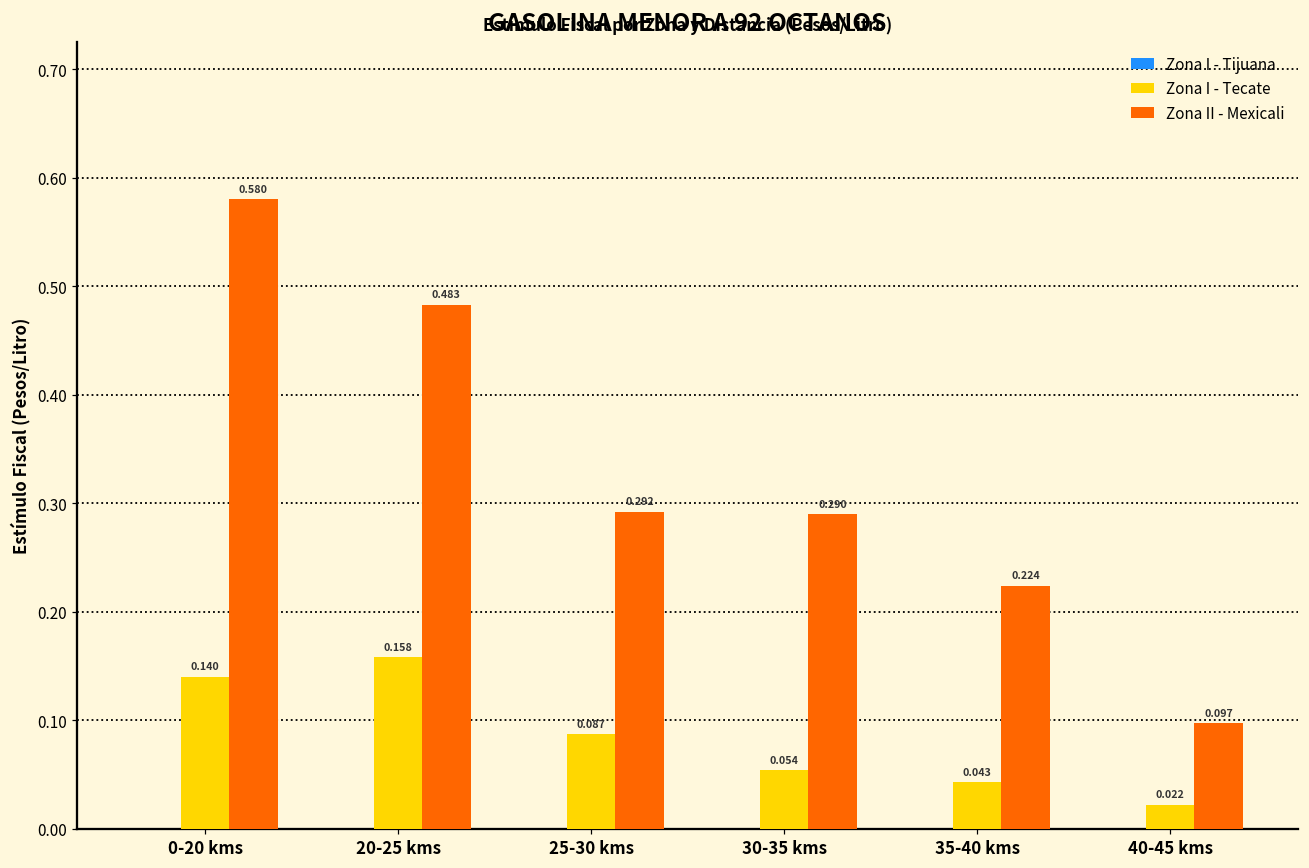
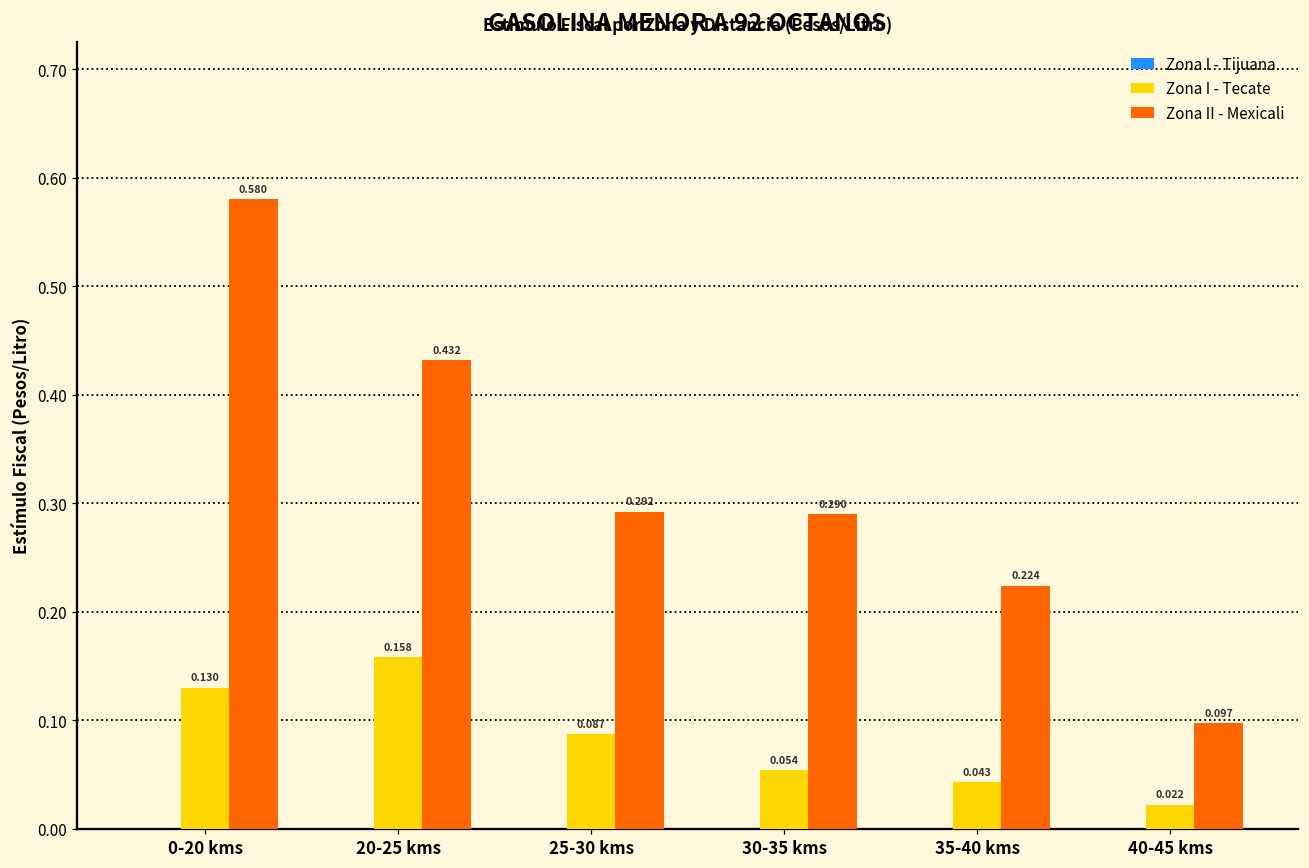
Zona I - Tecate, 0-20 kms: 0.140 -> 0.130
Zona II - Mexicali, 20-25 kms: 0.483 -> 0.432
